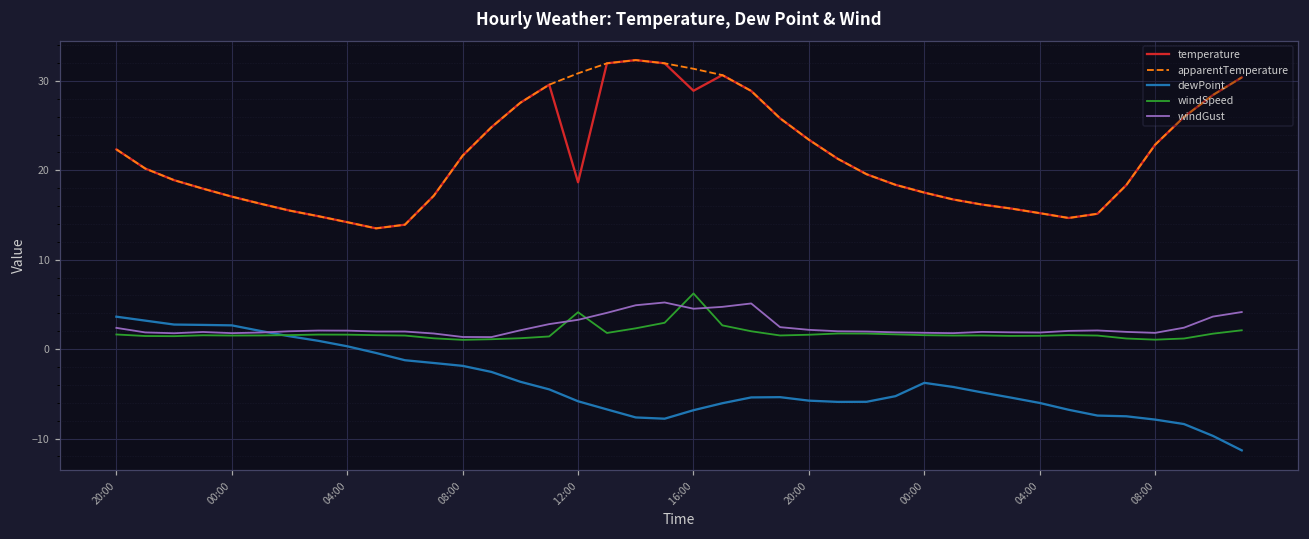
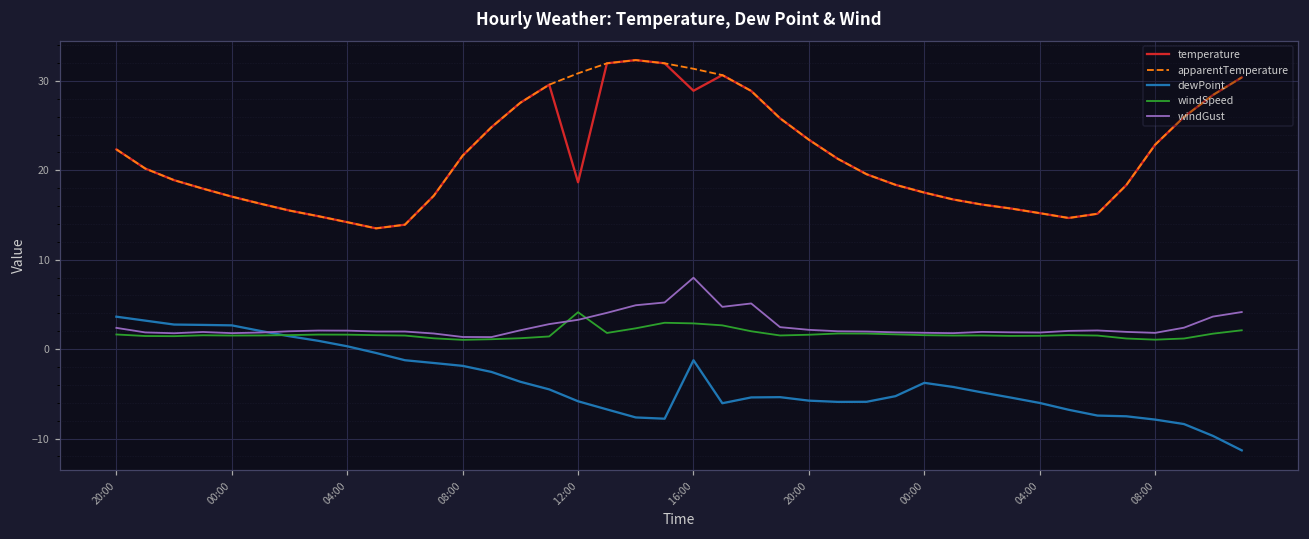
dewPoint, 16:00: -7 -> -1
windSpeed, 16:00: 6 -> 3
windGust, 16:00: 5 -> 8
